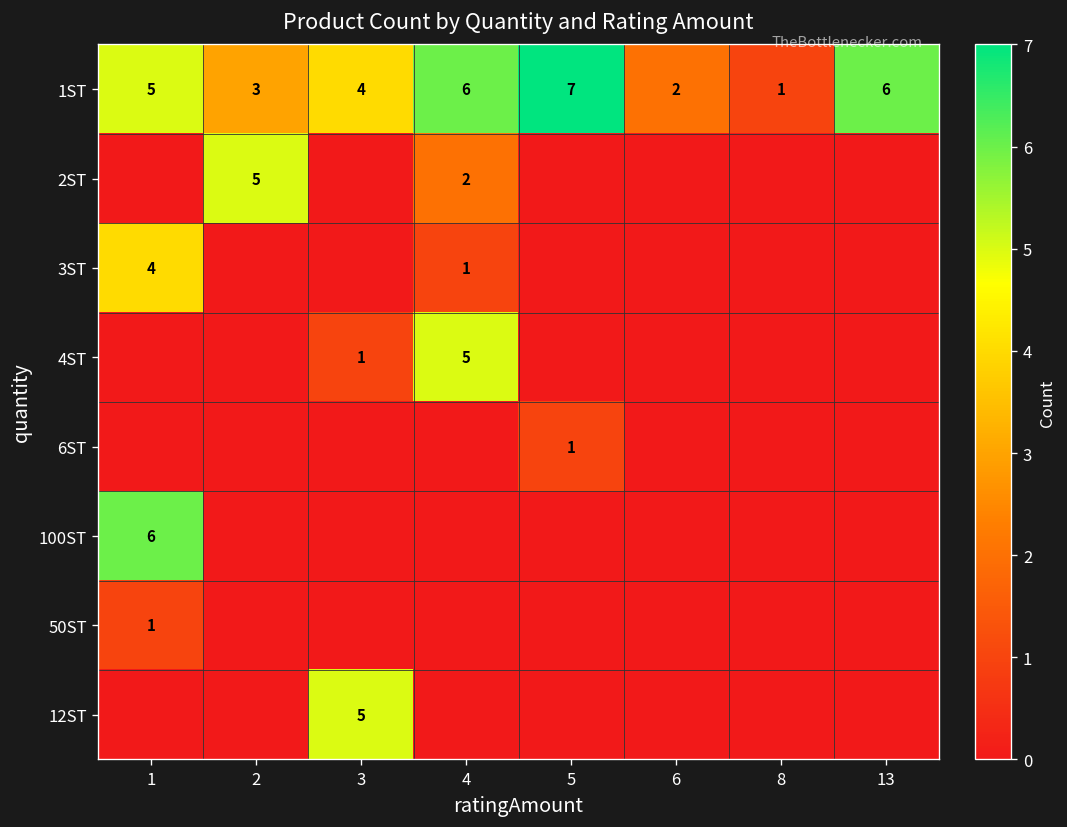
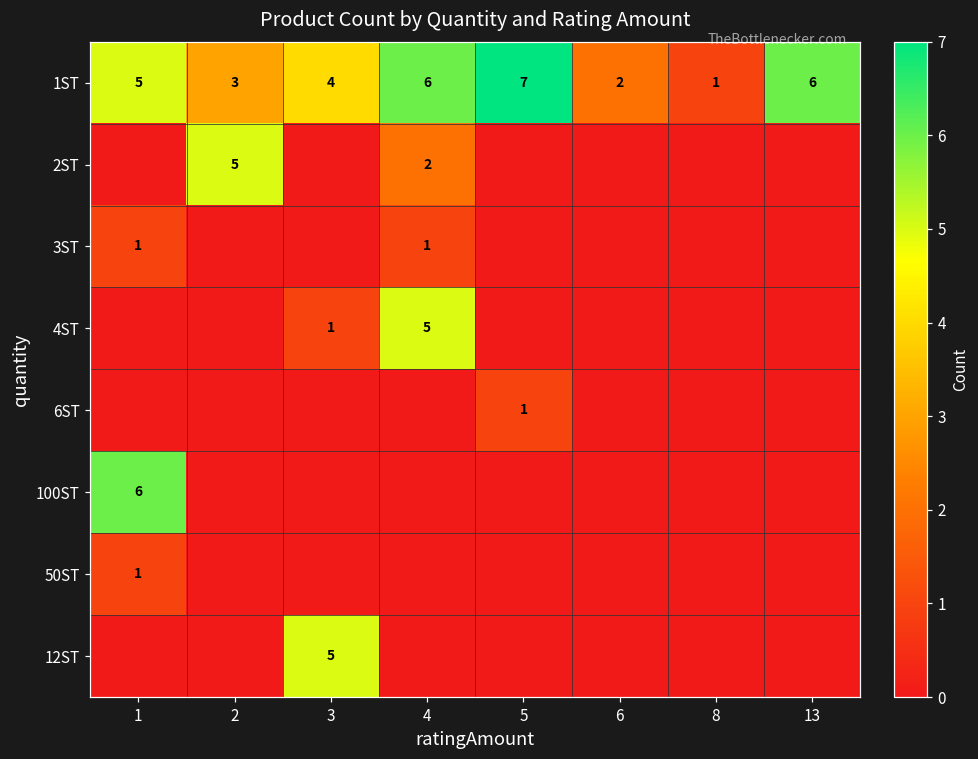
3ST, 1: 4 -> 1
